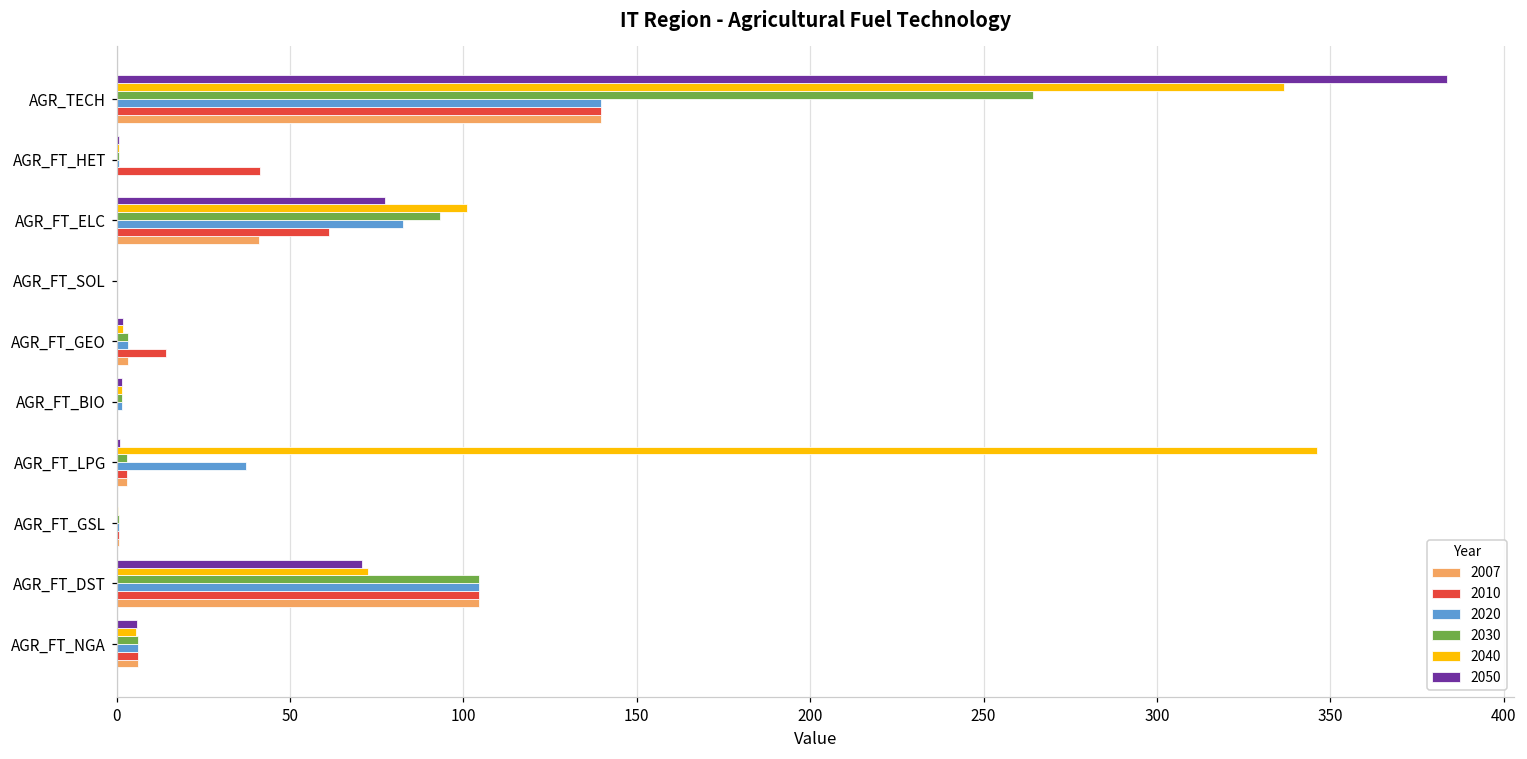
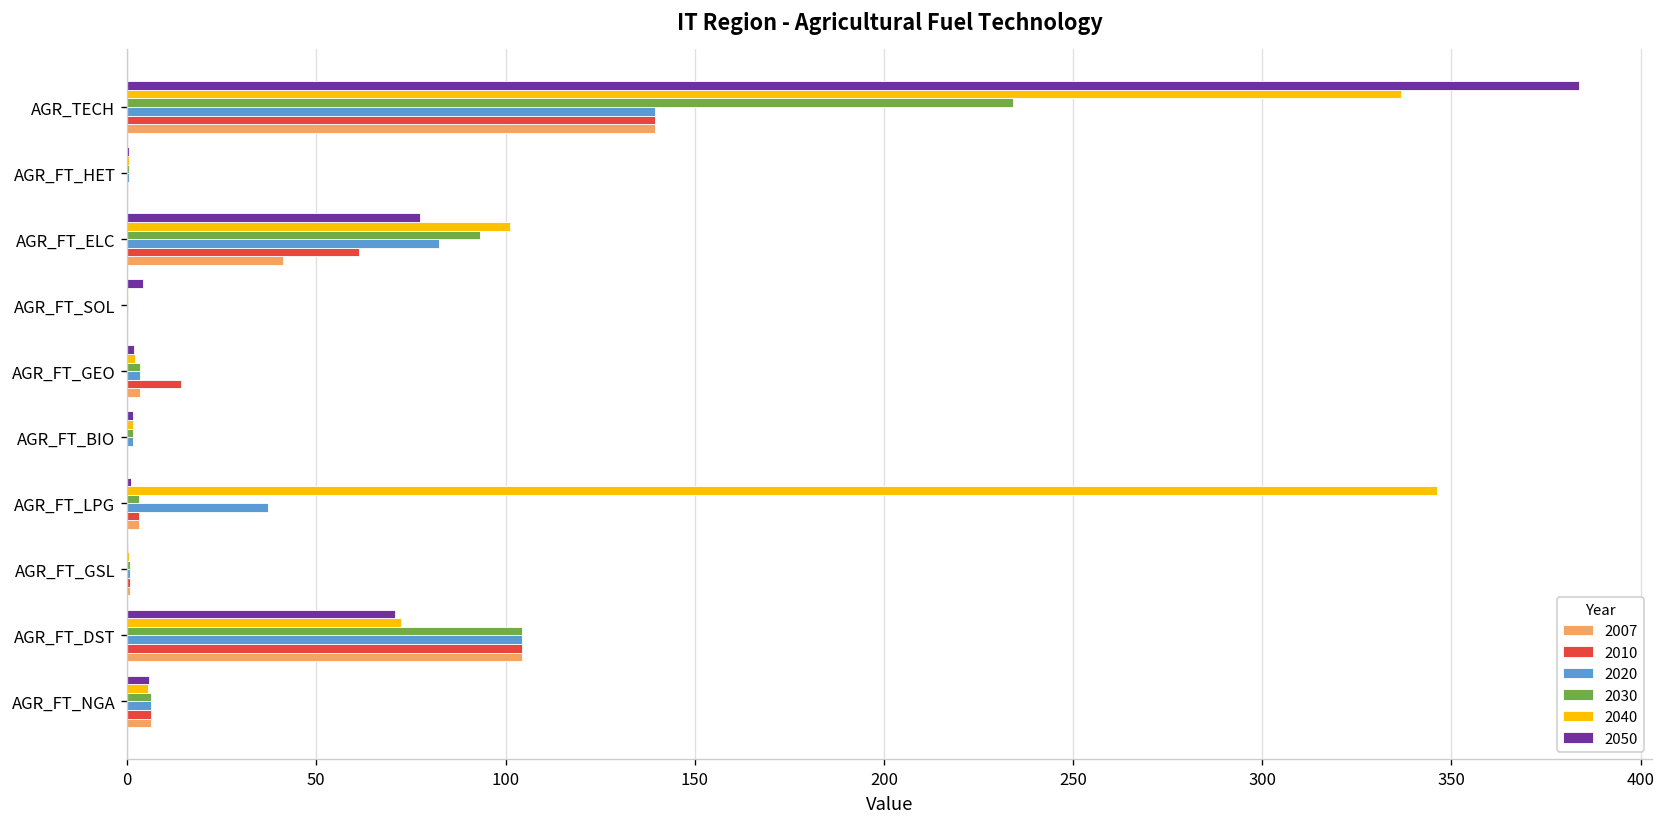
2030, AGR_TECH: 264 -> 234
2010, AGR_FT_HET: 41 -> 0
2050, AGR_FT_SOL: 0 -> 4
